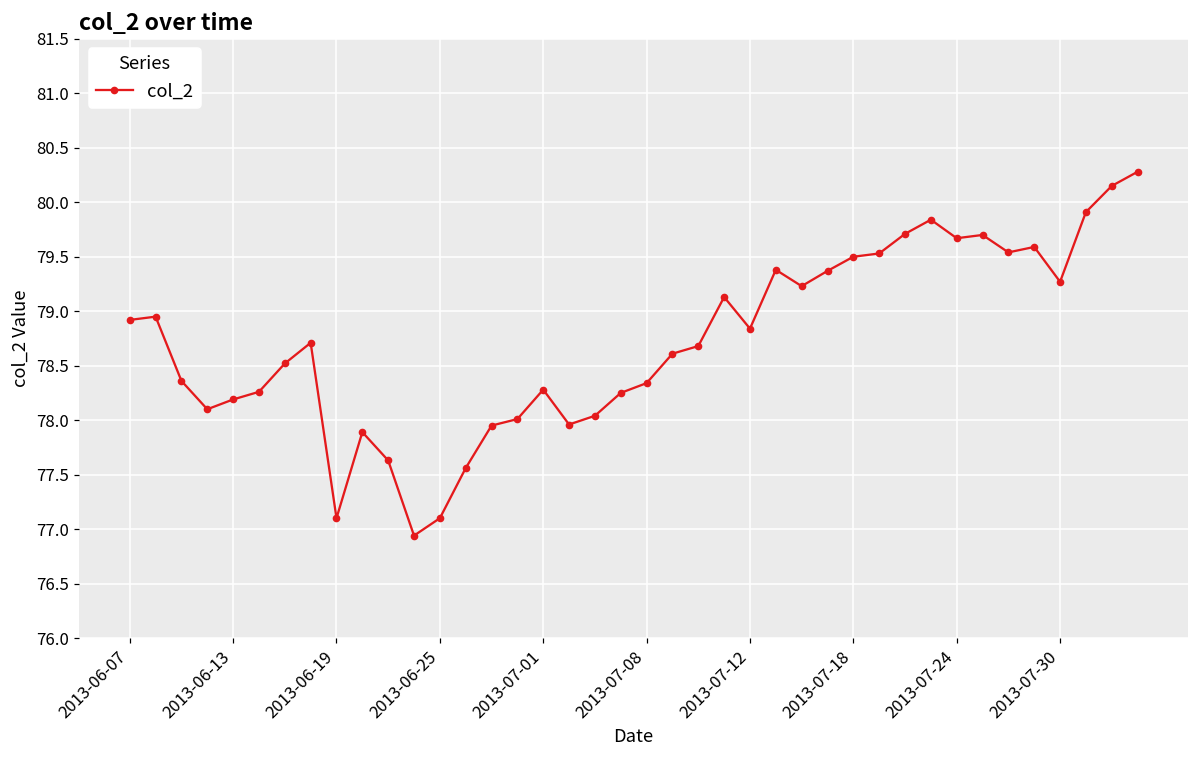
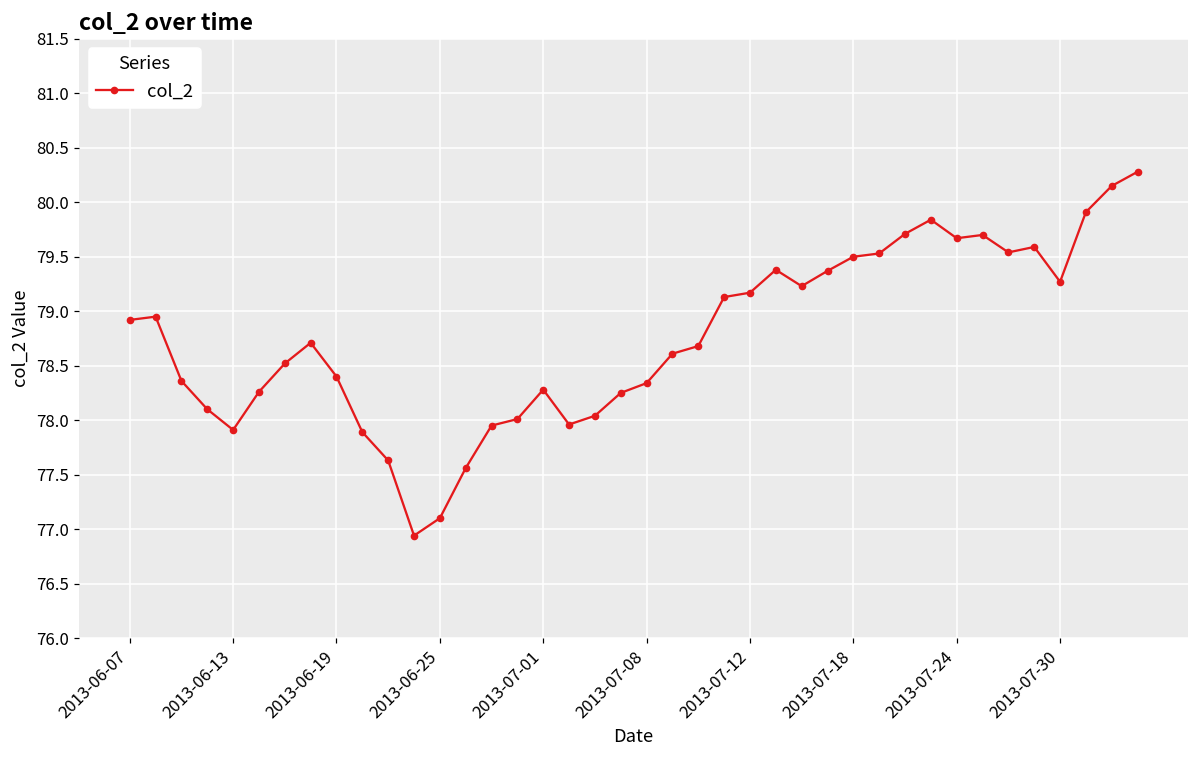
2013-06-13: 78.2 -> 77.9
2013-06-19: 77.1 -> 78.4
2013-07-12: 78.8 -> 79.2
